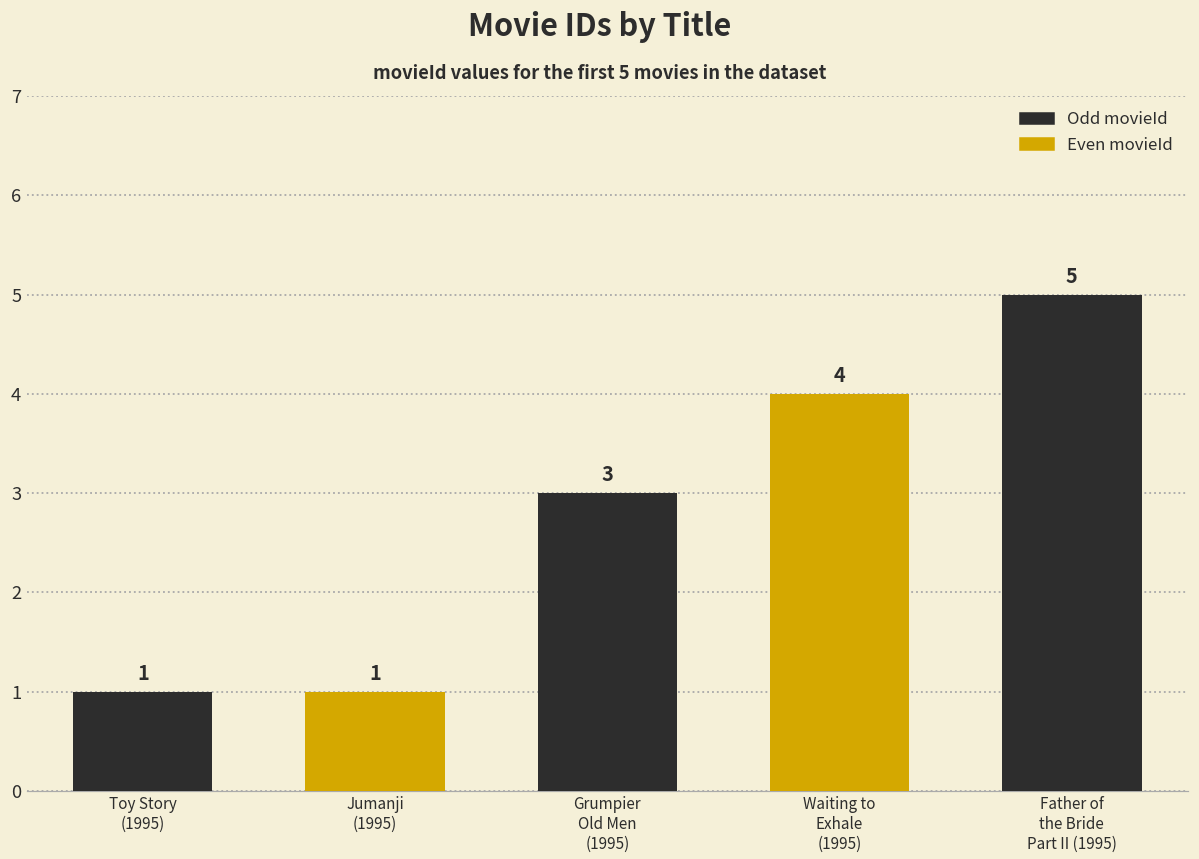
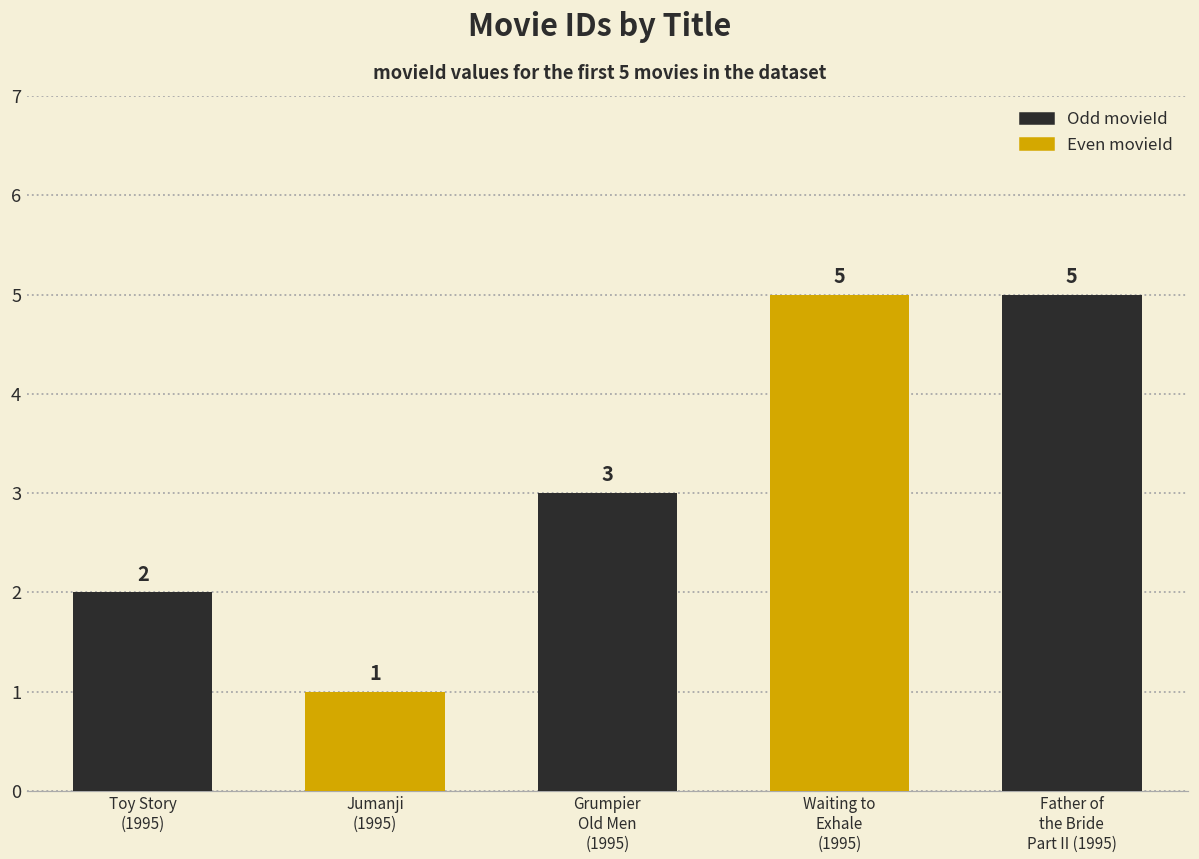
Toy Story (1995): 1 -> 2
Waiting to Exhale (1995): 4 -> 5
